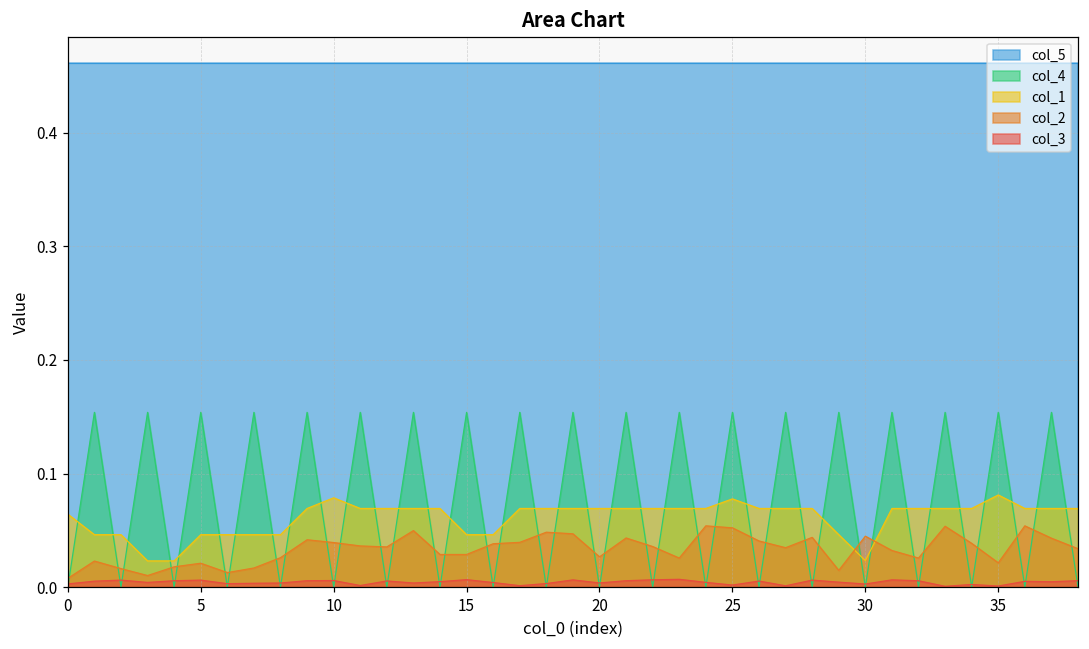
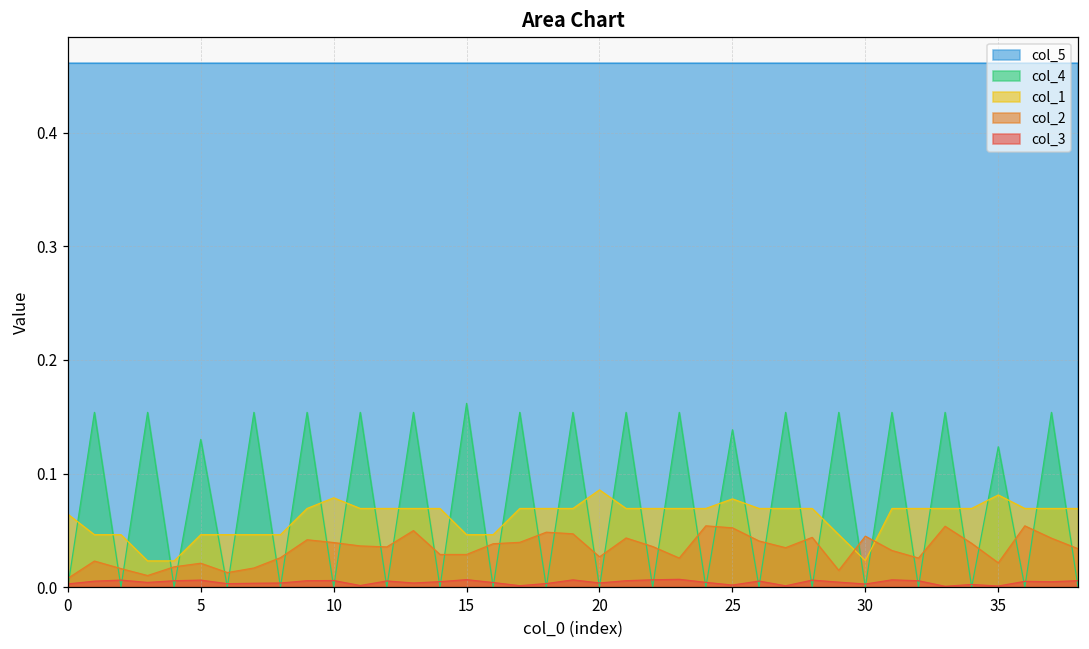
col_4, 5: 0.154 -> 0.130
col_4, 15: 0.154 -> 0.162
col_1, 20: 0.069 -> 0.086
col_4, 25: 0.154 -> 0.139
col_4, 35: 0.154 -> 0.124
